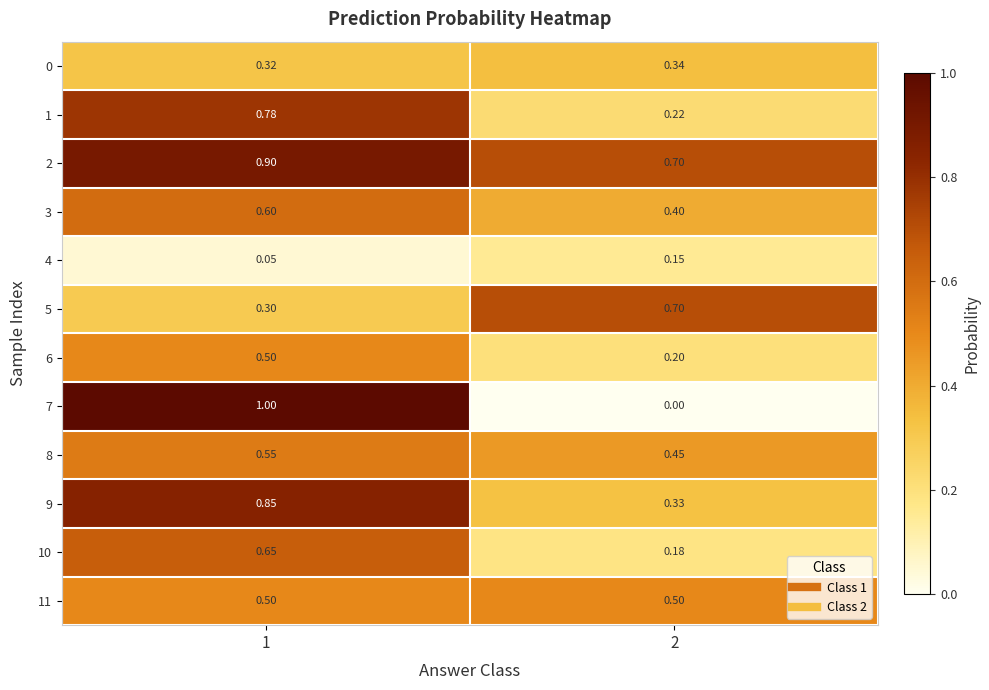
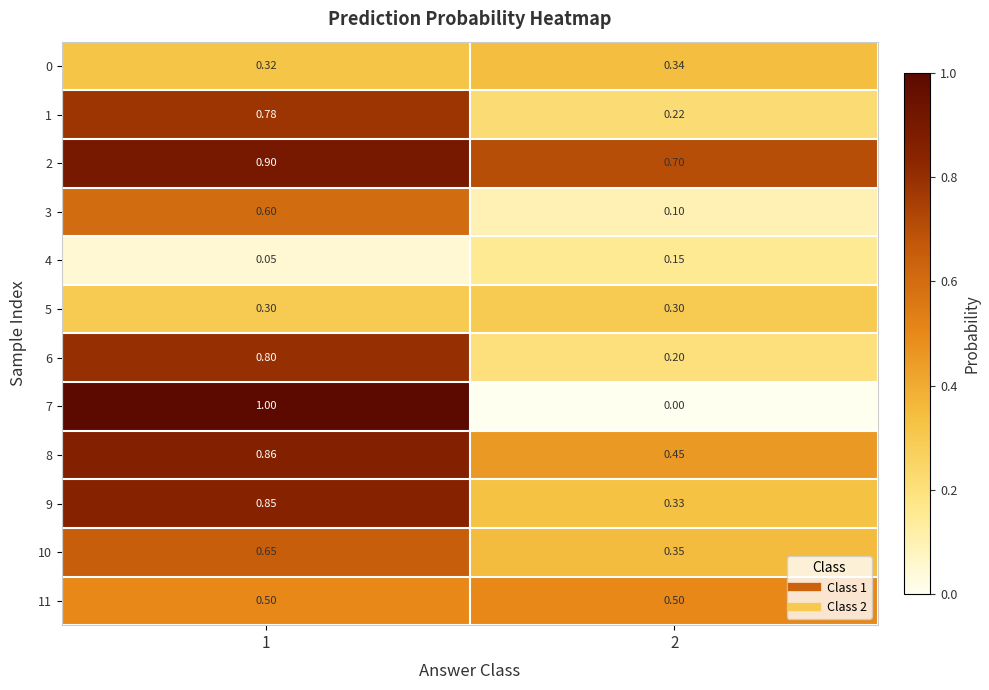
3, 2: 0.40 -> 0.10
5, 2: 0.70 -> 0.30
6, 1: 0.50 -> 0.80
8, 1: 0.55 -> 0.86
10, 2: 0.18 -> 0.35
